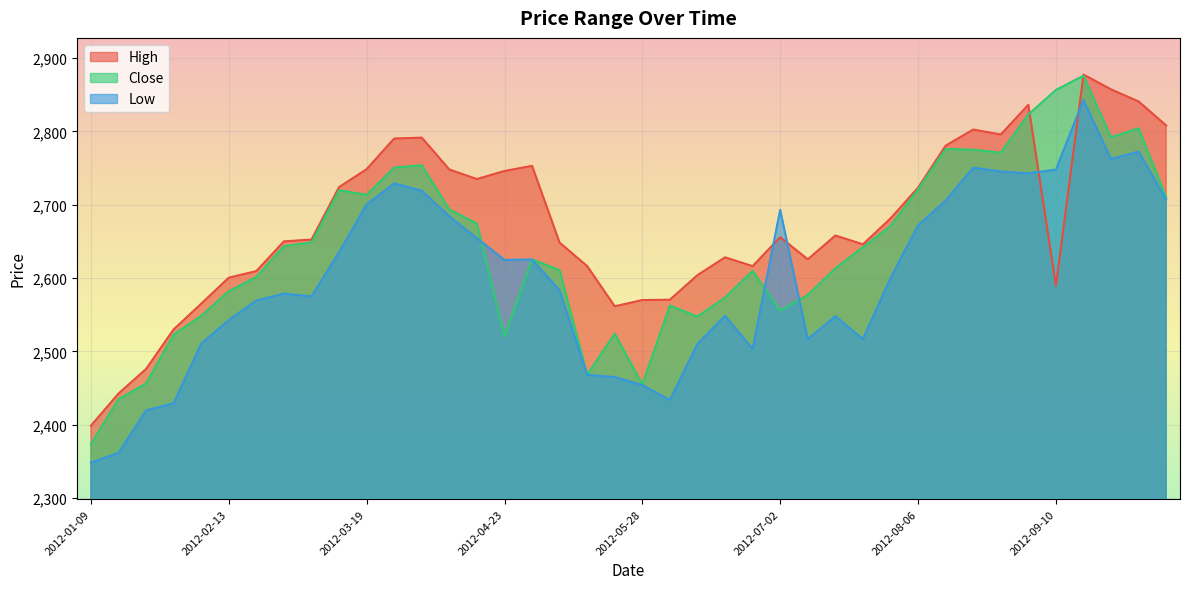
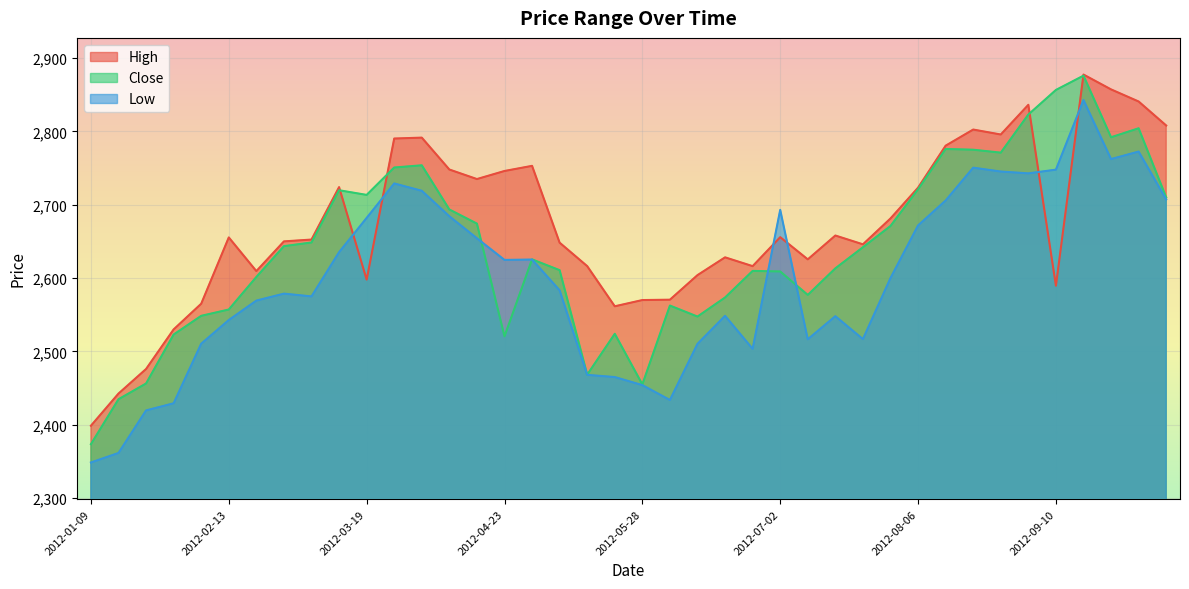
High, 2012-02-13: 2,600 -> 2,660
Close, 2012-02-13: 2,580 -> 2,560
High, 2012-03-19: 2,750 -> 2,600
Low, 2012-03-19: 2,700 -> 2,680
Close, 2012-07-02: 2,560 -> 2,610
